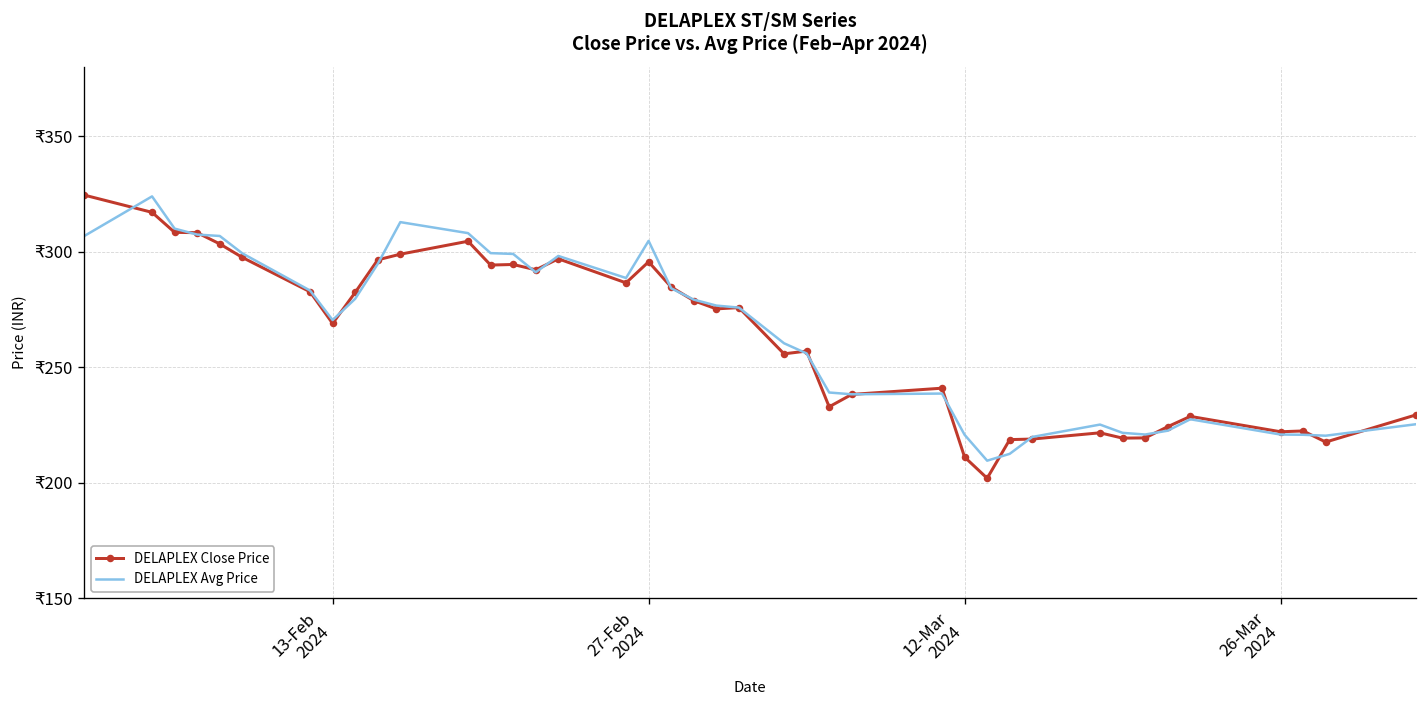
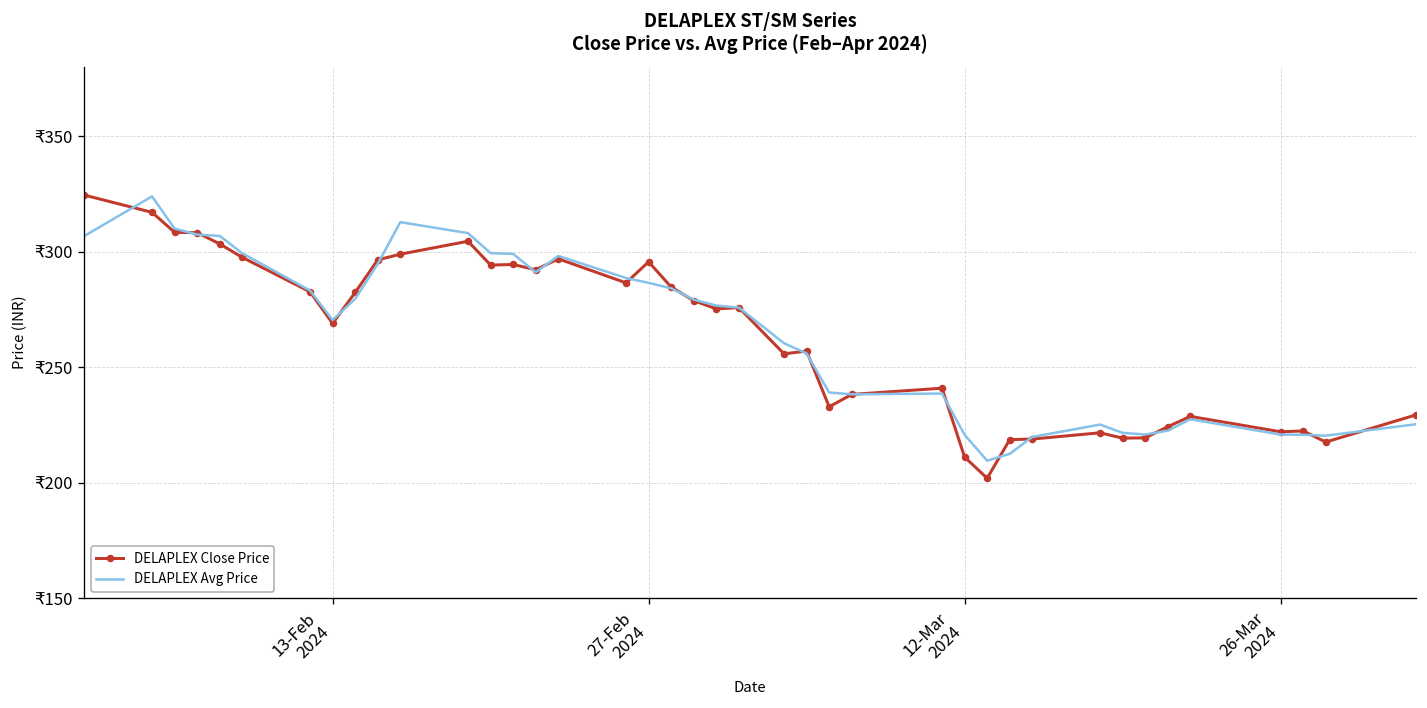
DELAPLEX Avg Price, 27-Feb 2024: ₹305 -> ₹287
